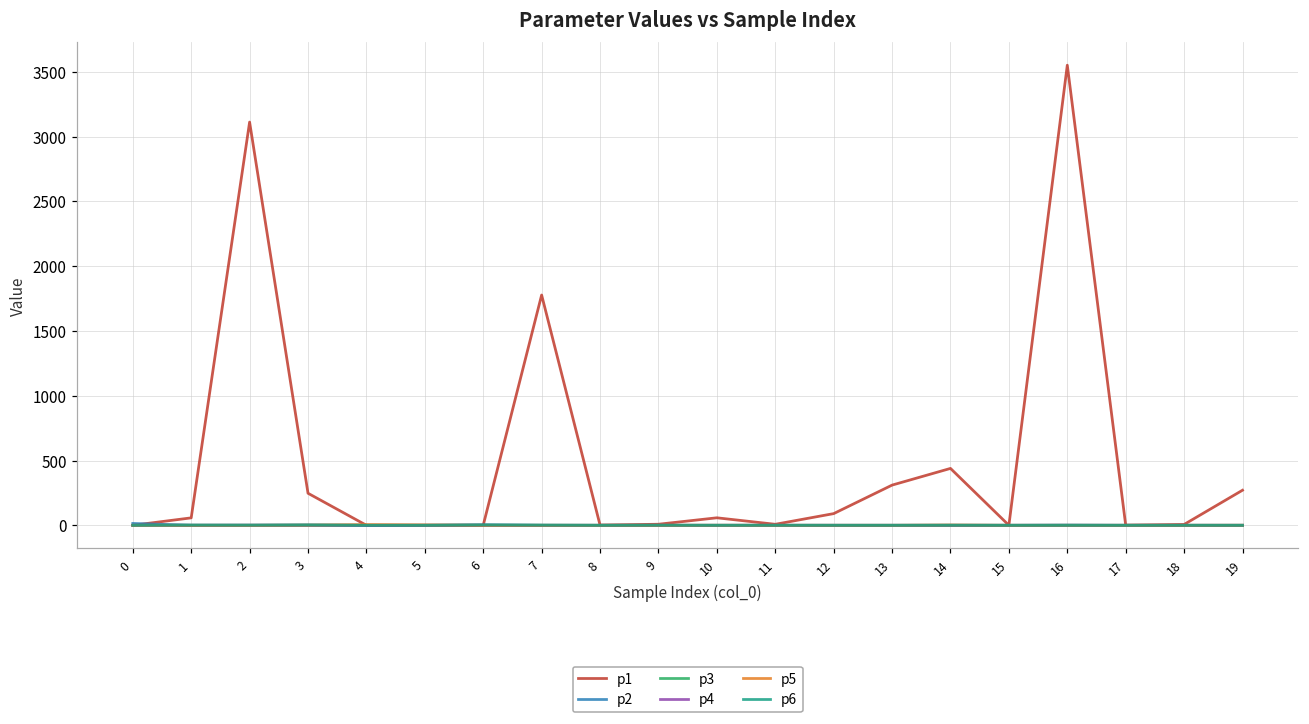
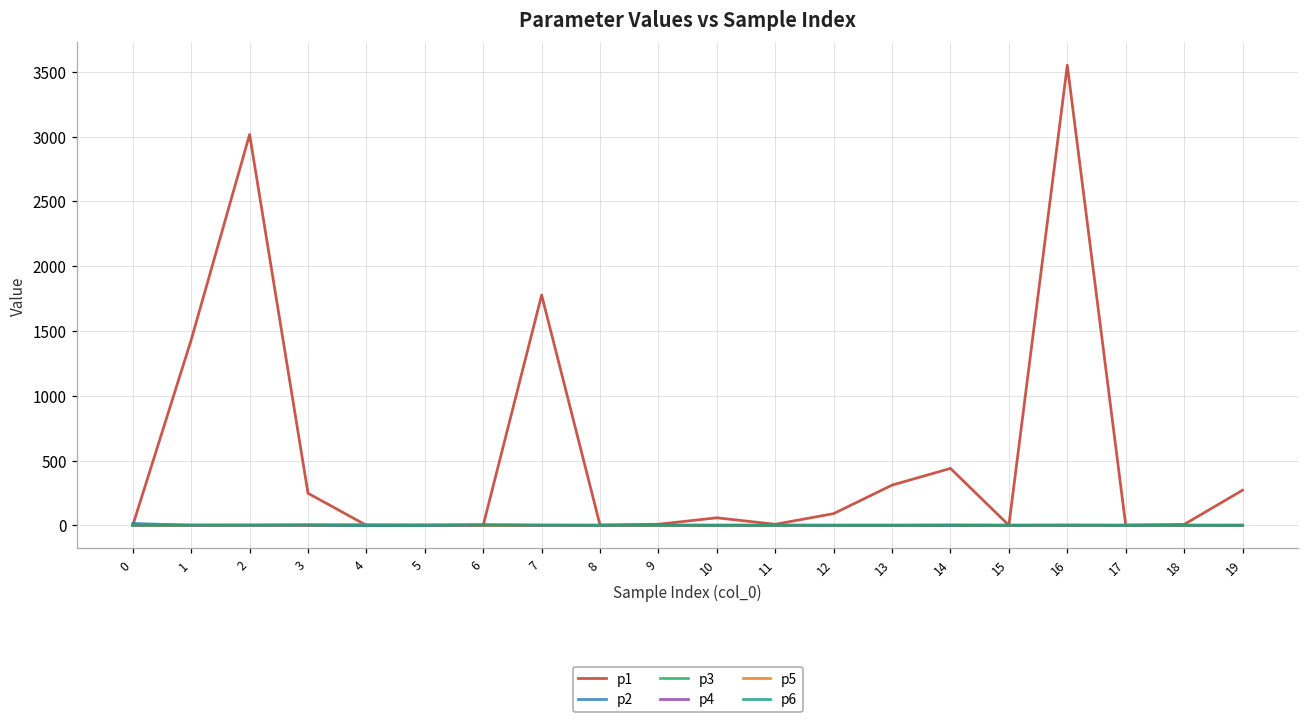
p1, 1: 60 -> 1430
p1, 2: 3110 -> 3020
